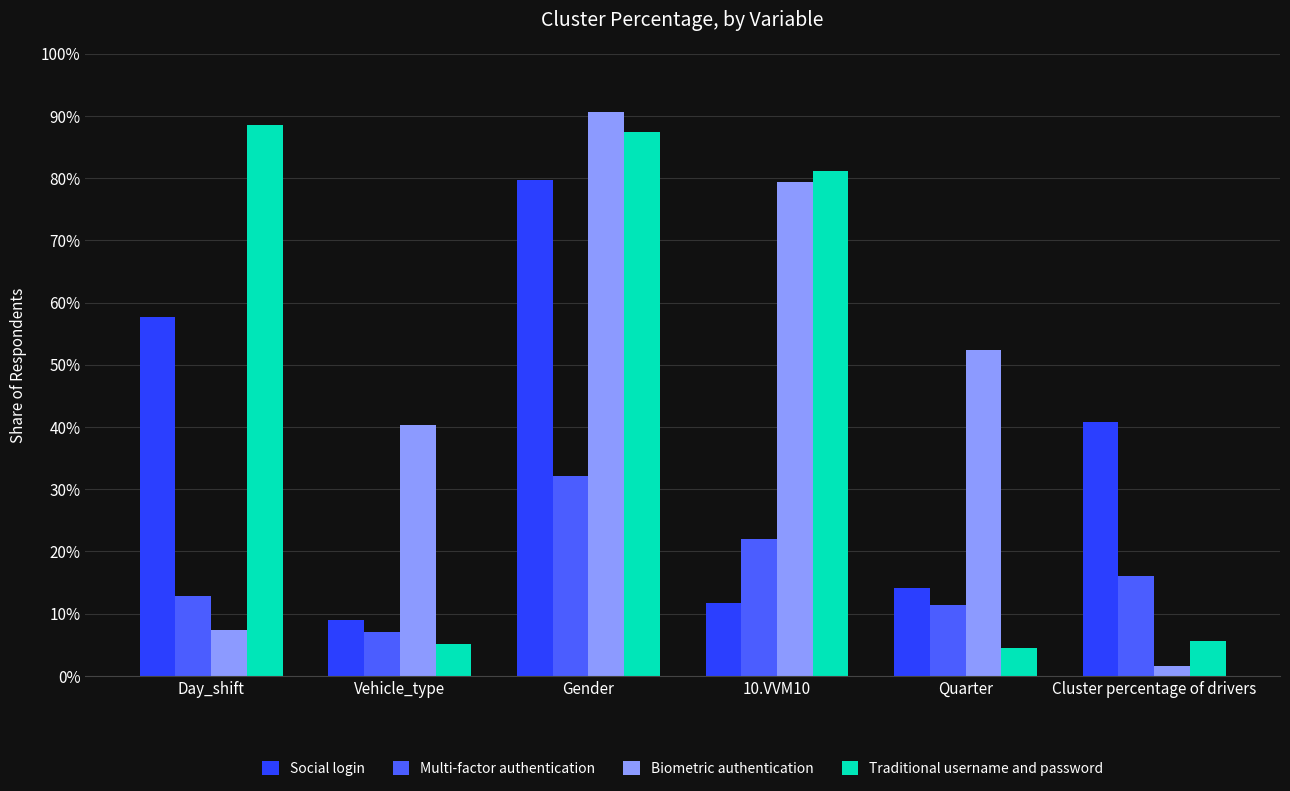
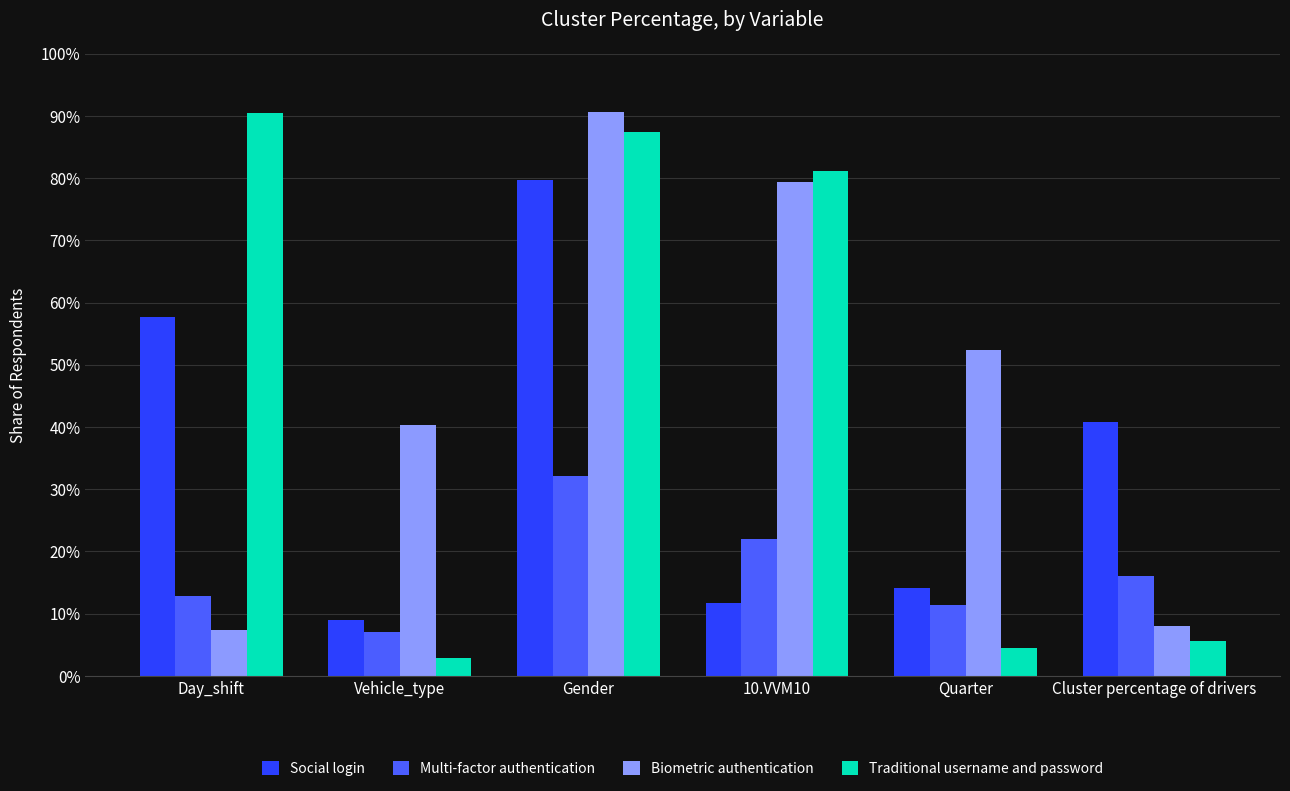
Traditional username and password, Day_shift: 88% -> 90%
Traditional username and password, Vehicle_type: 5% -> 3%
Biometric authentication, Cluster percentage of drivers: 2% -> 8%
